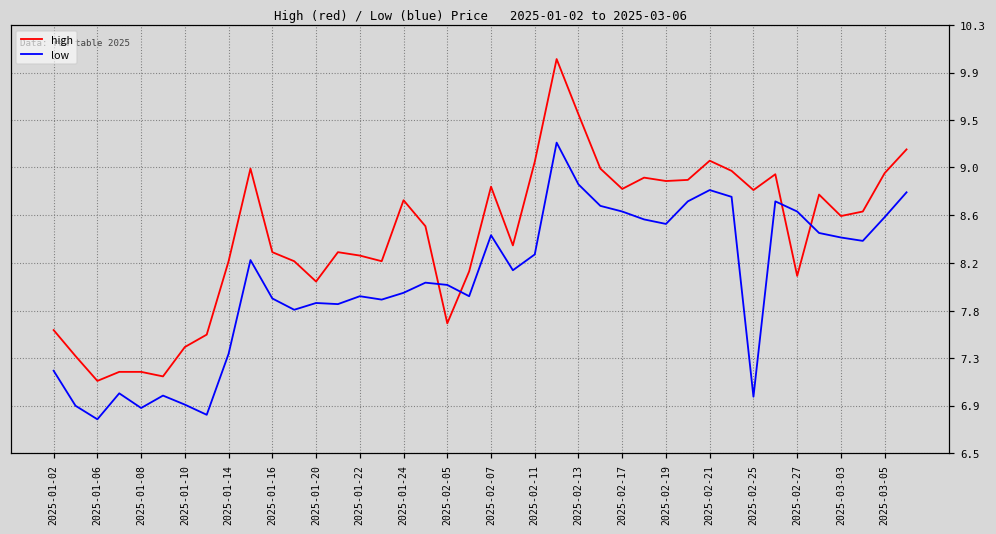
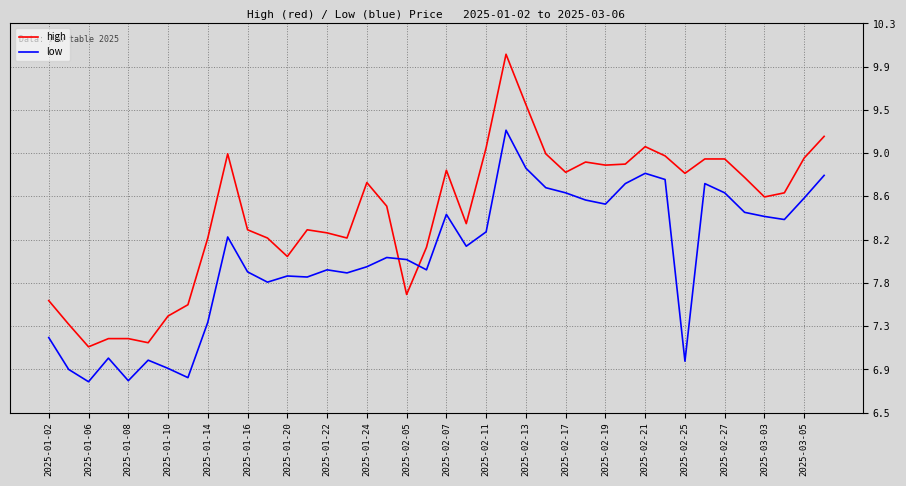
low, 2025-01-08: 6.91 -> 6.82
high, 2025-02-27: 8.08 -> 8.98
